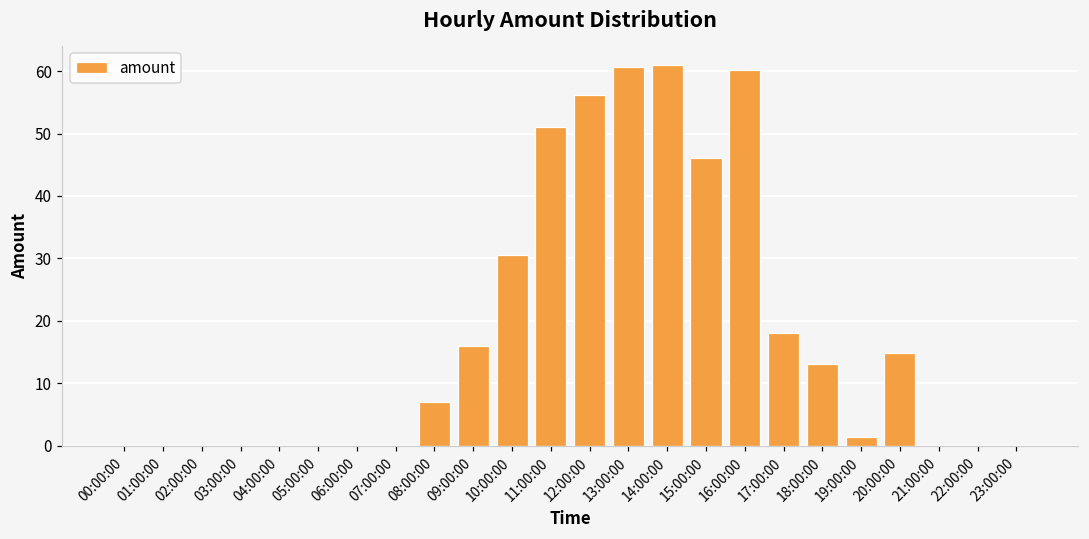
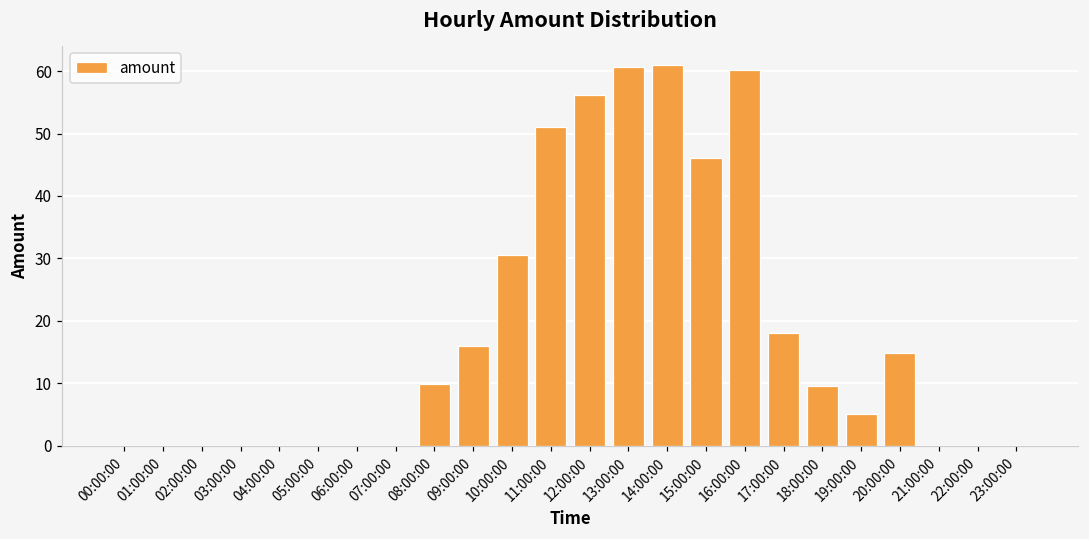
08:00:00: 7 -> 10
18:00:00: 13 -> 10
19:00:00: 1 -> 5
